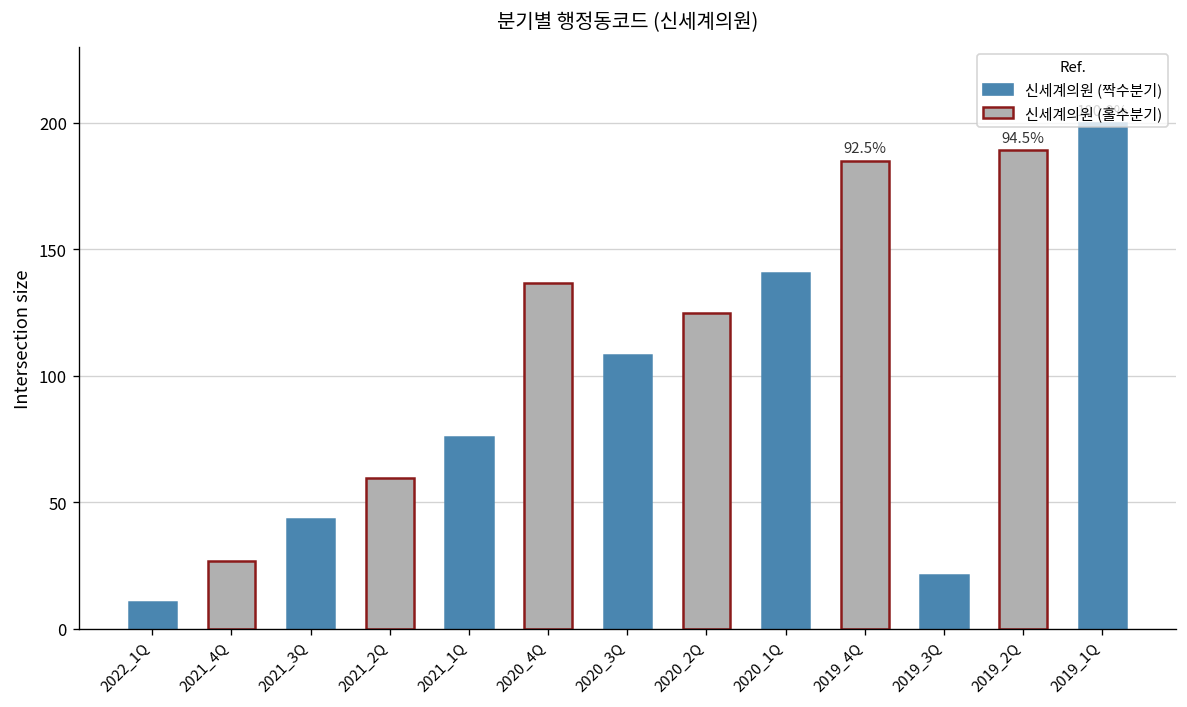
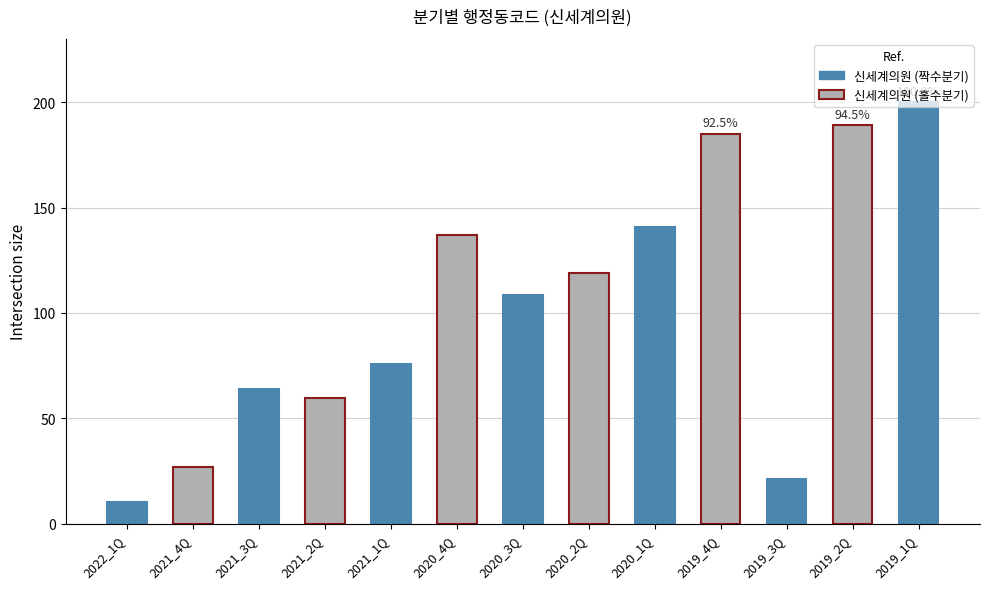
2021_3Q: 43 -> 64
2020_2Q: 125 -> 119
